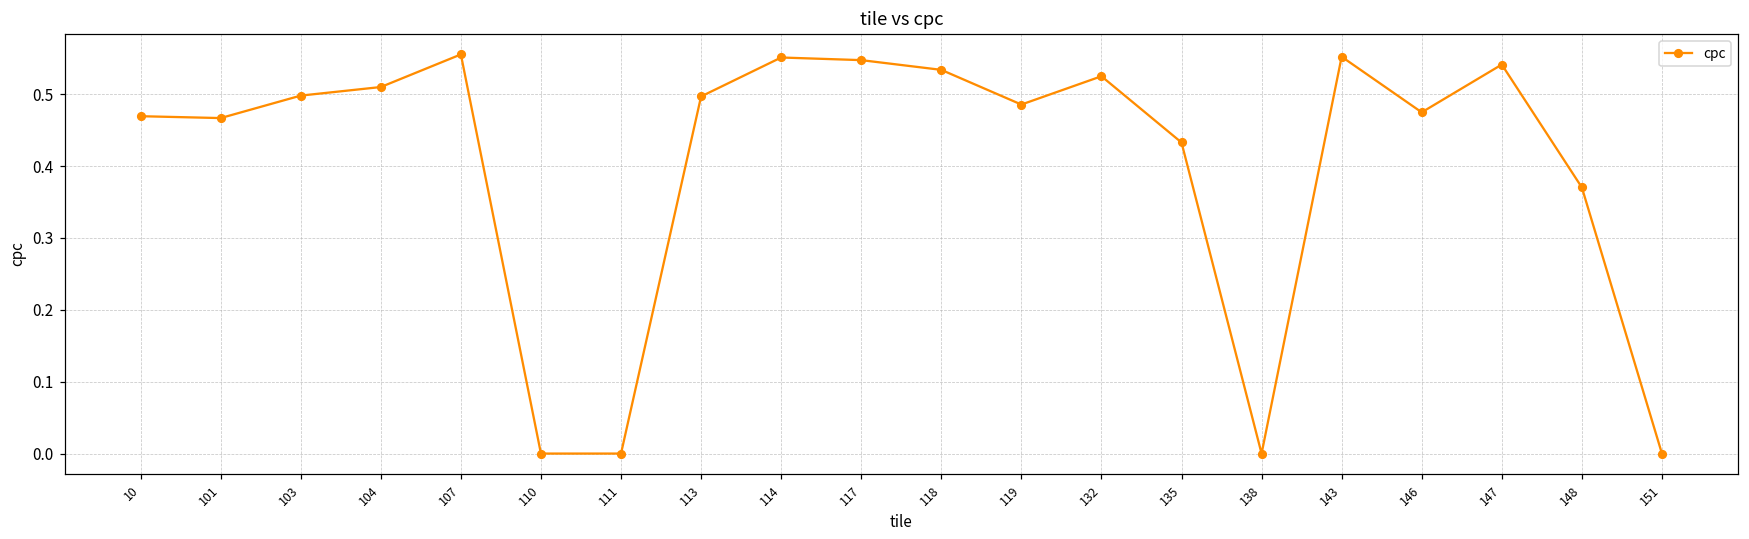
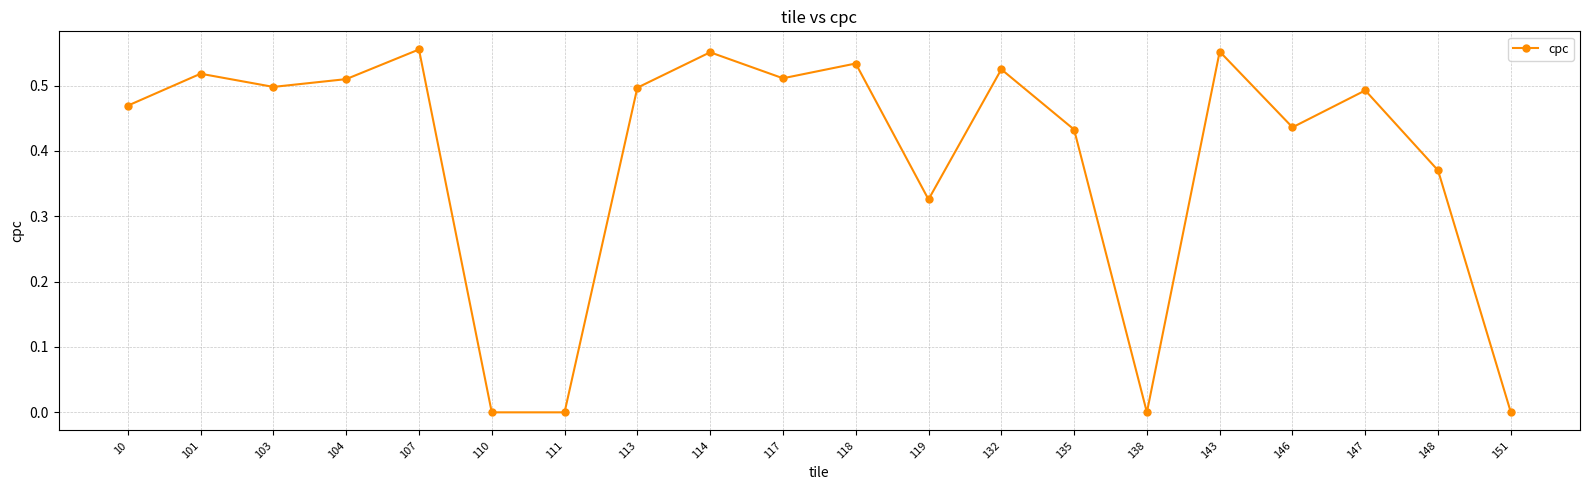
101: 0.47 -> 0.52
117: 0.55 -> 0.51
119: 0.49 -> 0.33
146: 0.47 -> 0.44
147: 0.54 -> 0.49
